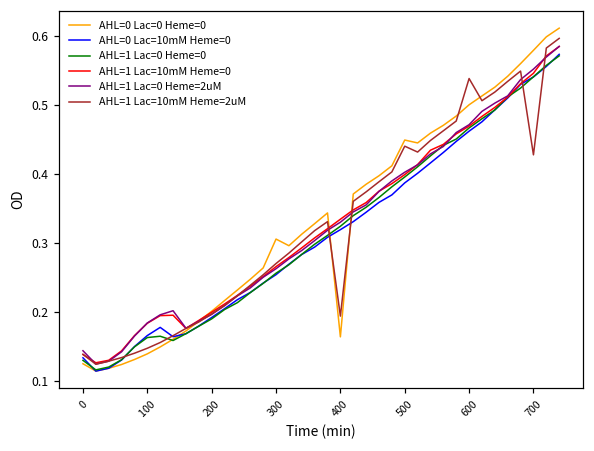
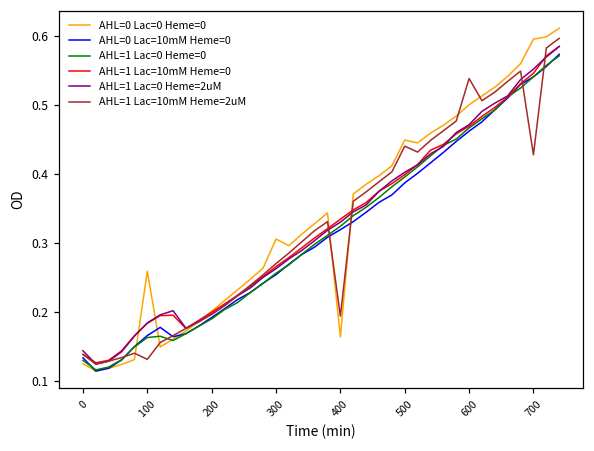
AHL=0 Lac=0 Heme=0, 100: 0.14 -> 0.26
AHL=1 Lac=10mM Heme=2uM, 100: 0.15 -> 0.13
AHL=0 Lac=0 Heme=0, 700: 0.58 -> 0.59
